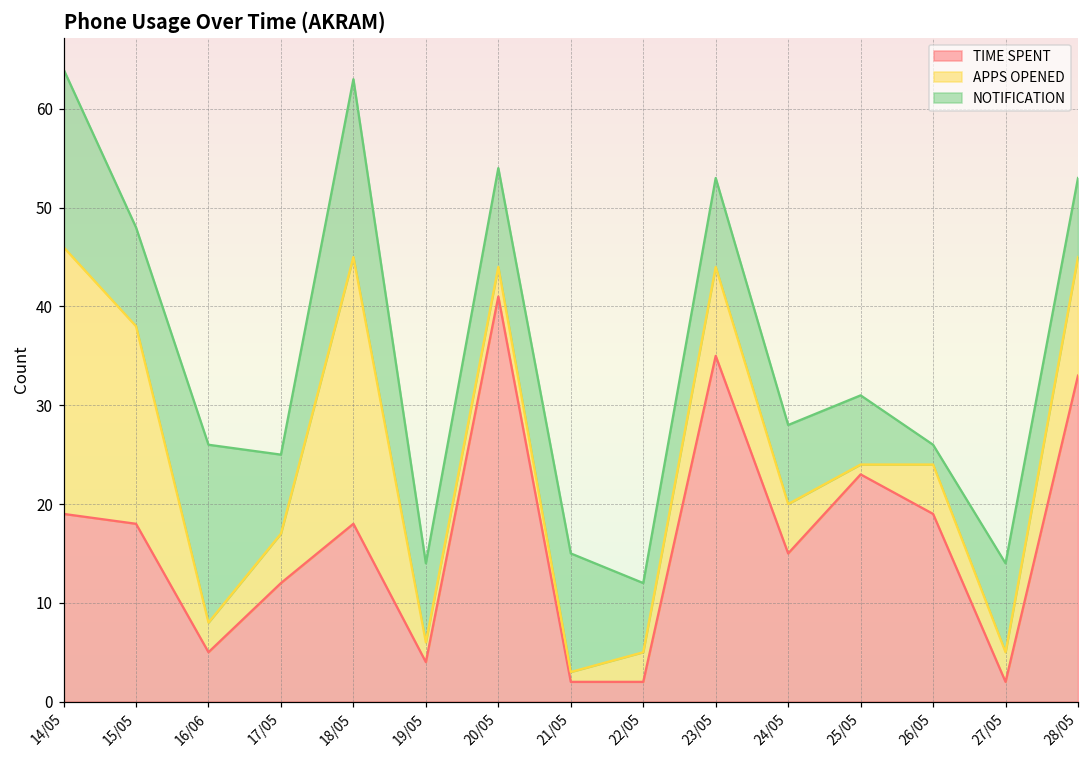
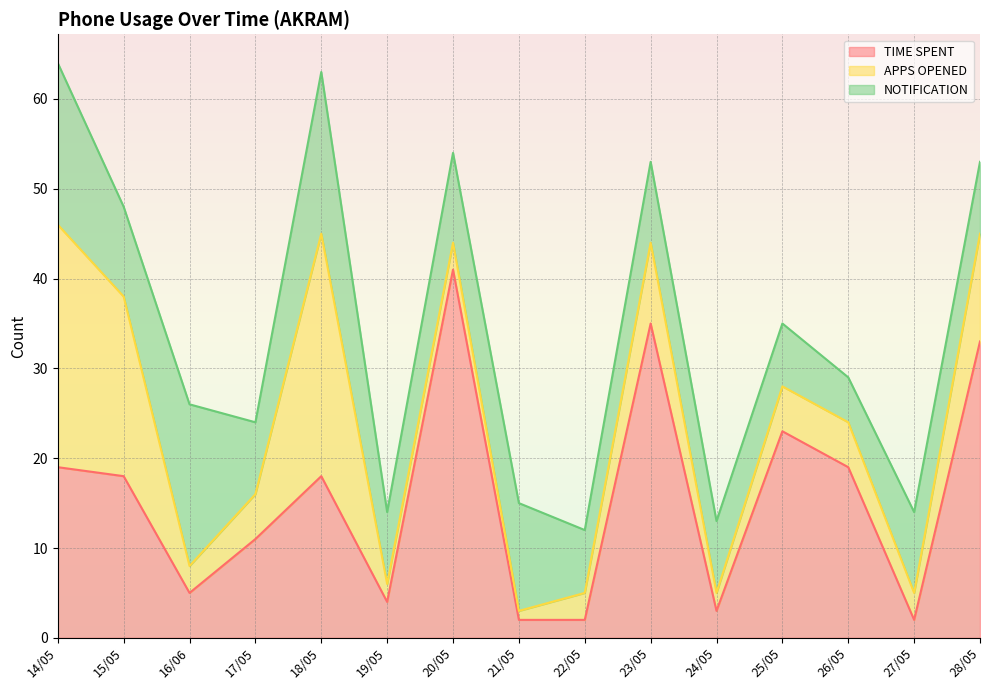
TIME SPENT, 17/05: 12 -> 11
TIME SPENT, 24/05: 15 -> 3
APPS OPENED, 24/05: 5 -> 2
APPS OPENED, 25/05: 1 -> 5
NOTIFICATION, 26/05: 2 -> 5
